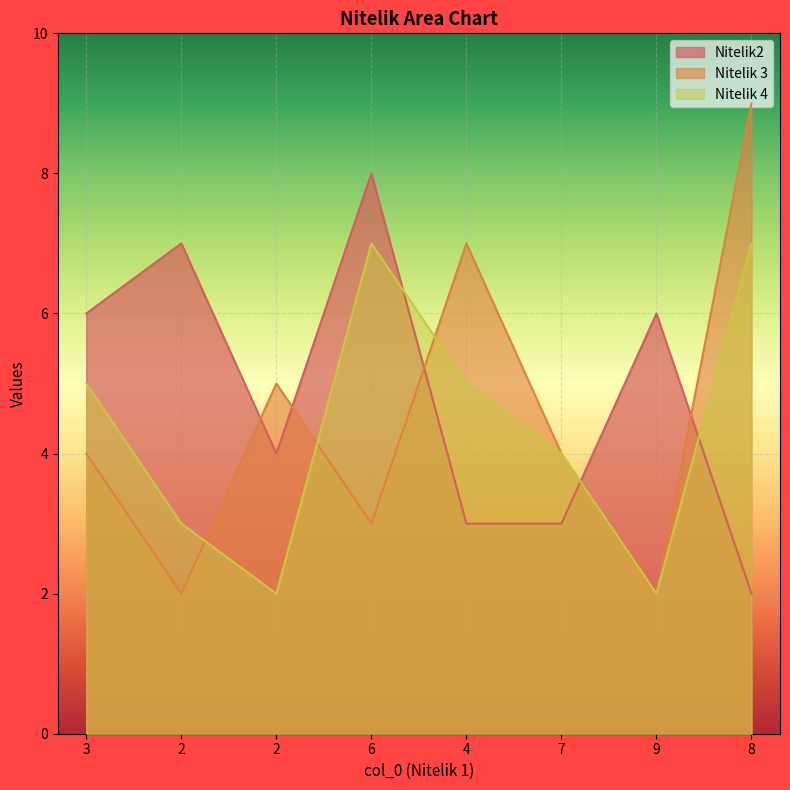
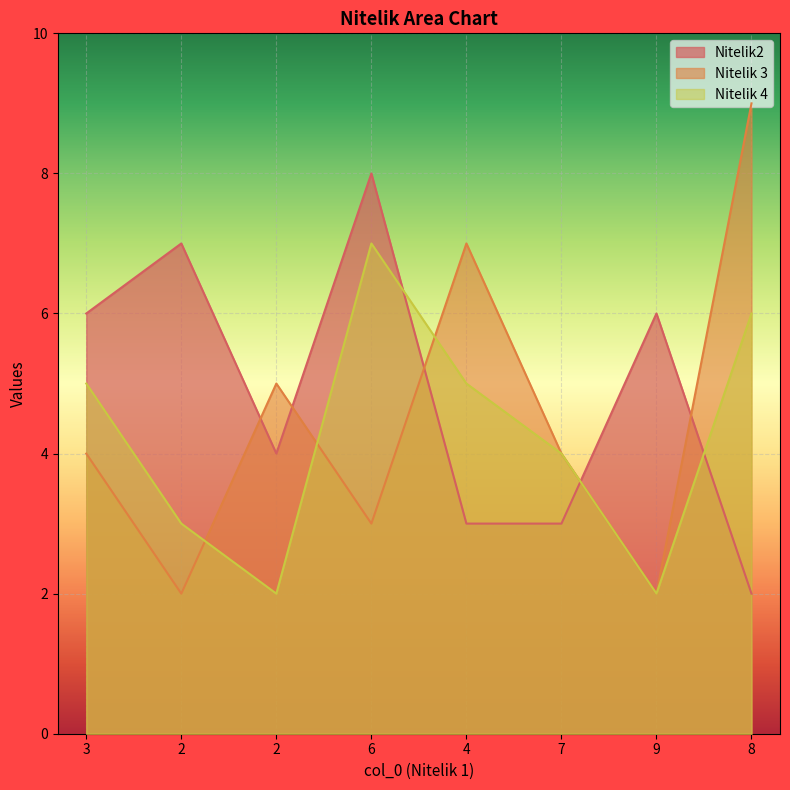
Nitelik 4, 8: 7 -> 6
